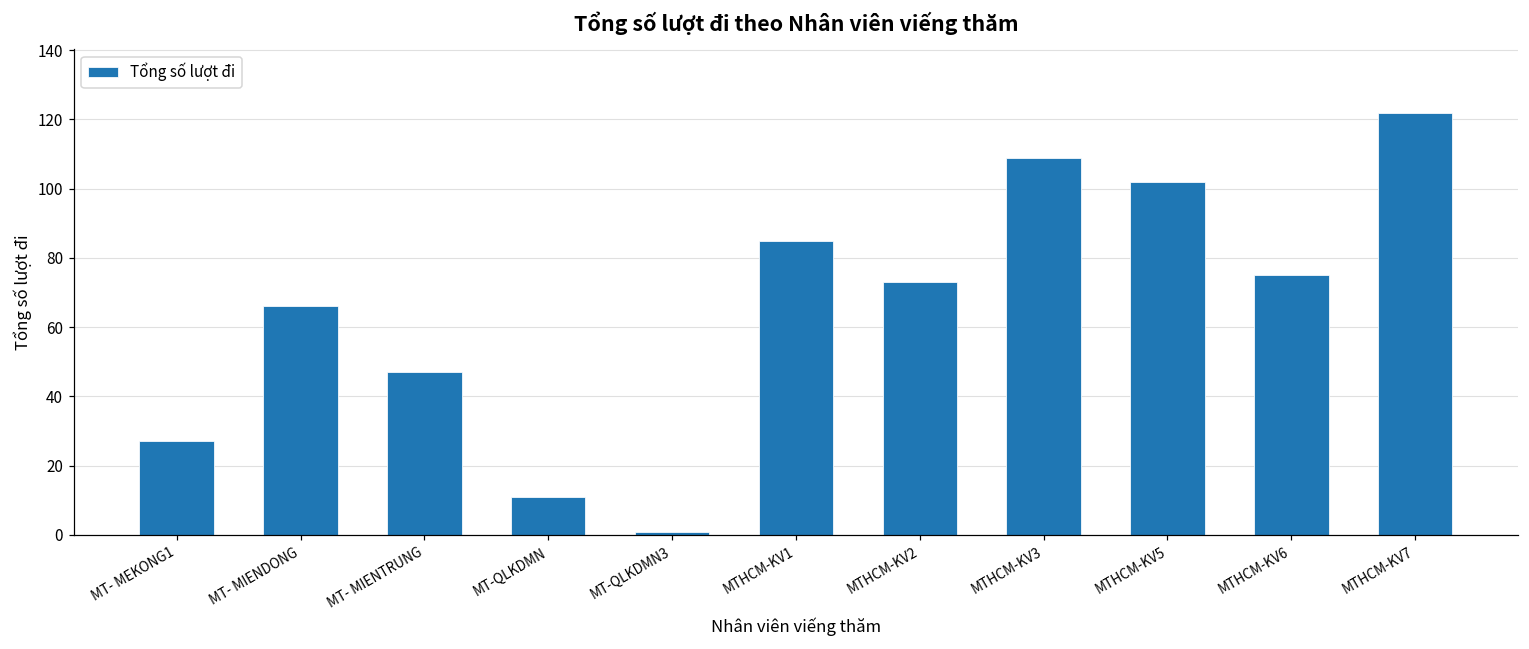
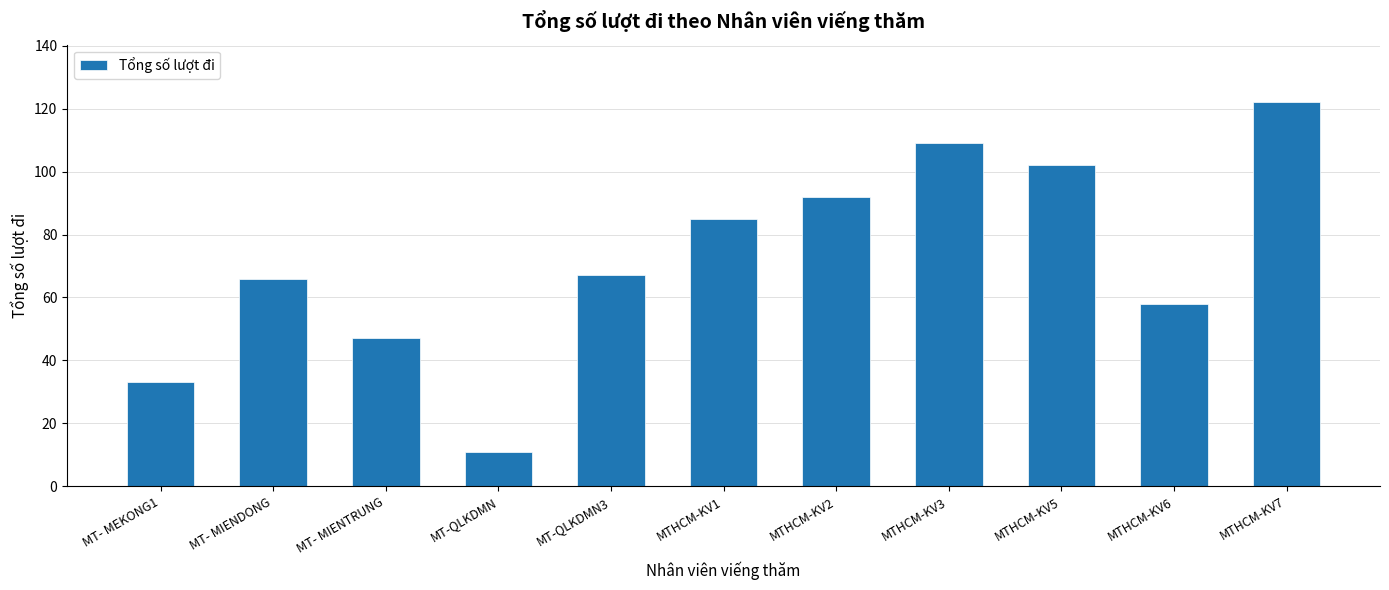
MT- MEKONG1: 27 -> 33
MT-QLKDMN3: 1 -> 67
MTHCM-KV2: 73 -> 92
MTHCM-KV6: 75 -> 58
